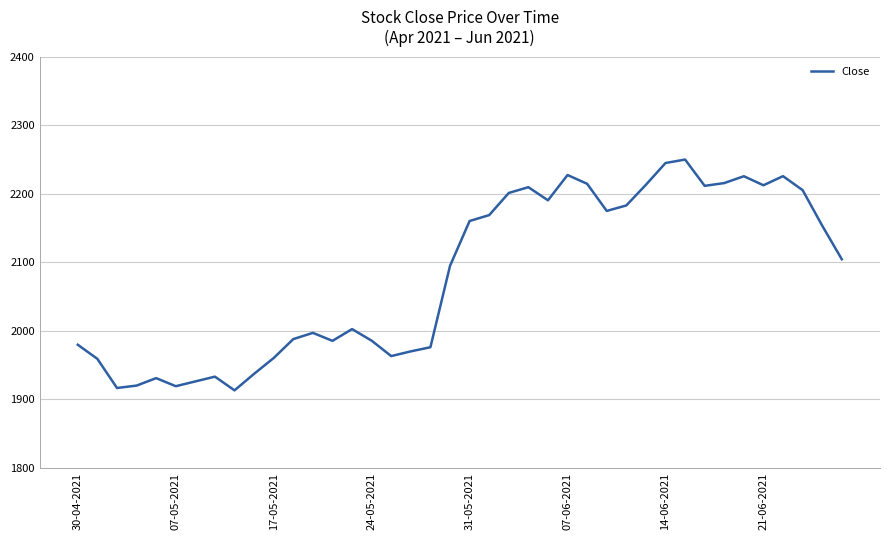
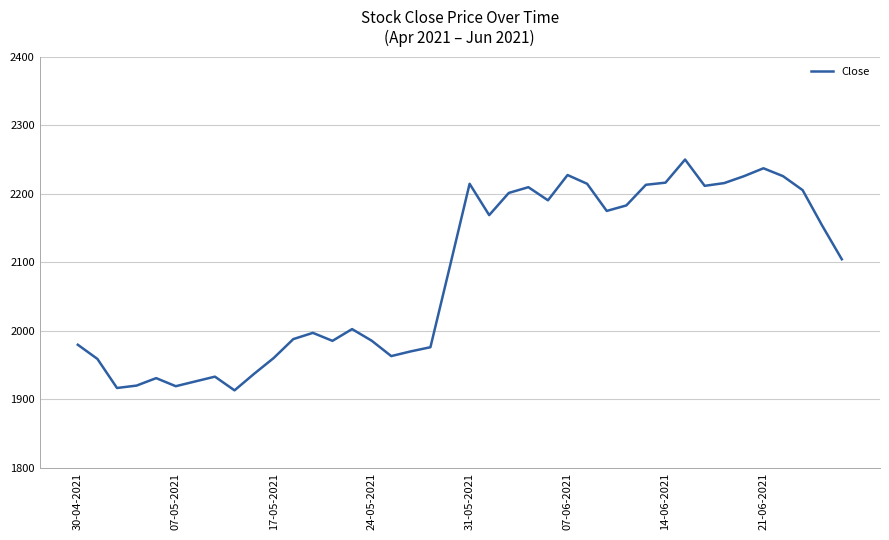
31-05-2021: 2160 -> 2210
14-06-2021: 2240 -> 2220
21-06-2021: 2210 -> 2240
